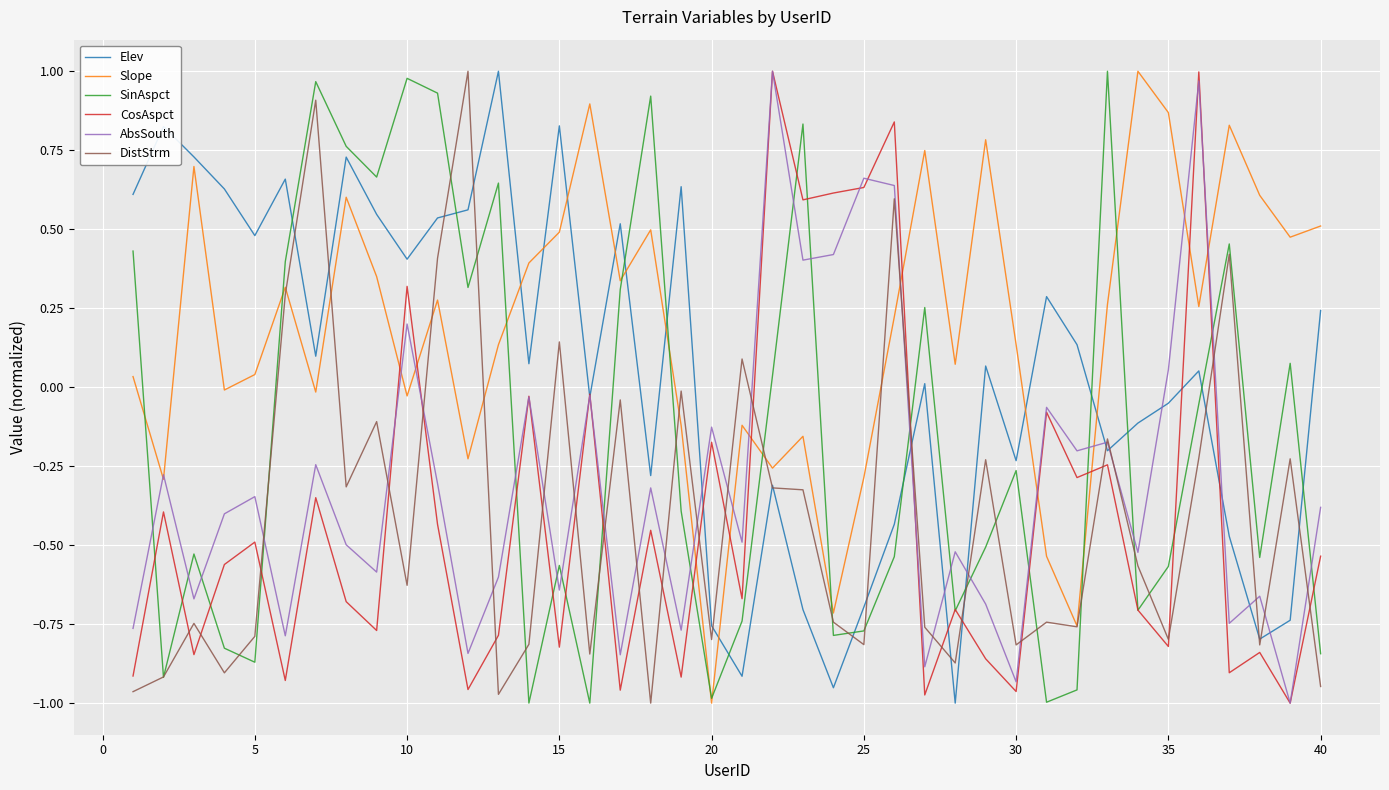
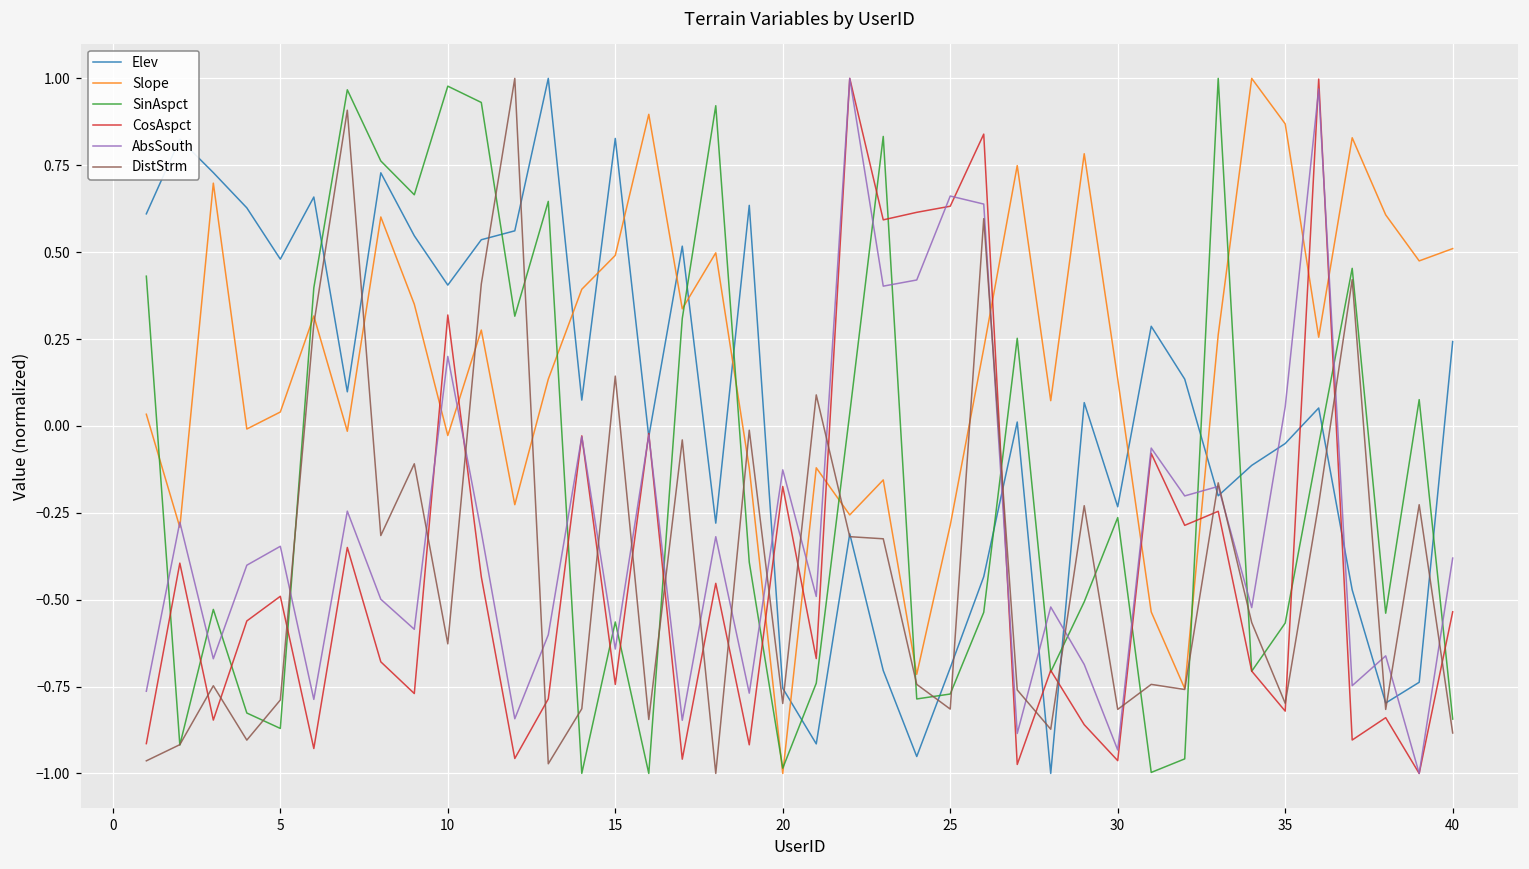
CosAspct, 15: -0.82 -> -0.74
DistStrm, 40: -0.95 -> -0.88
